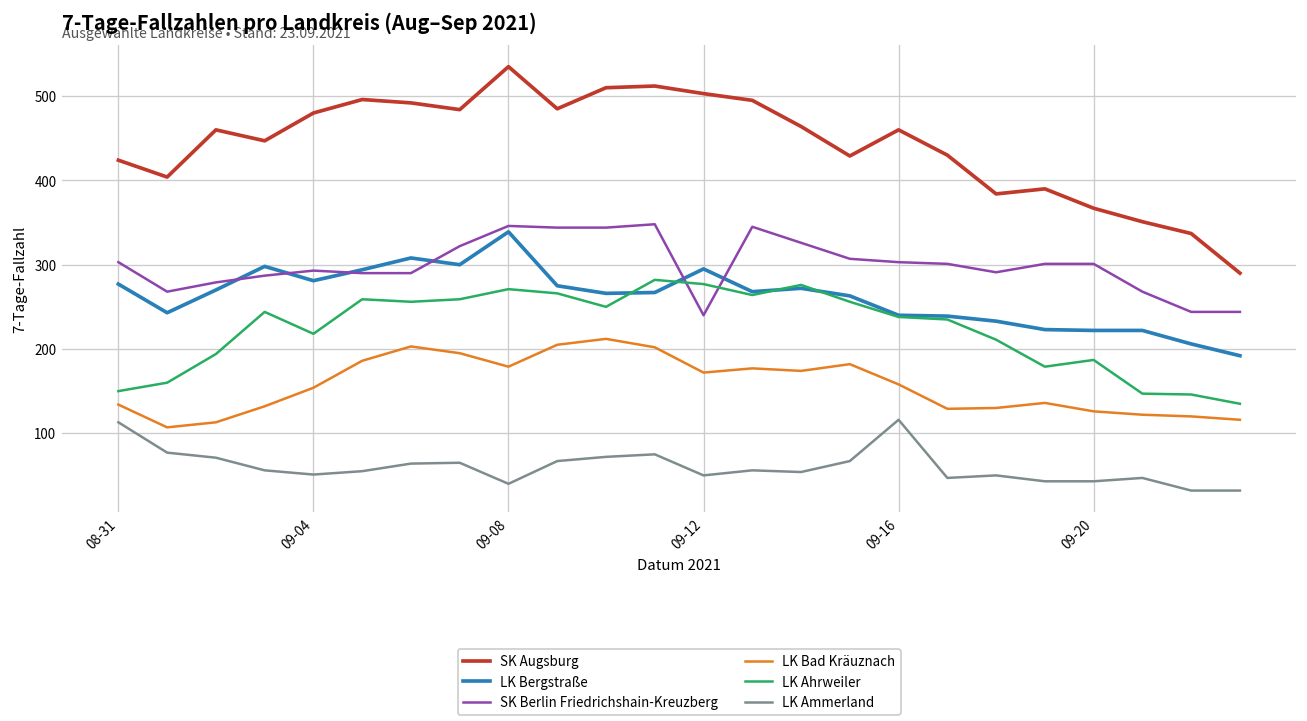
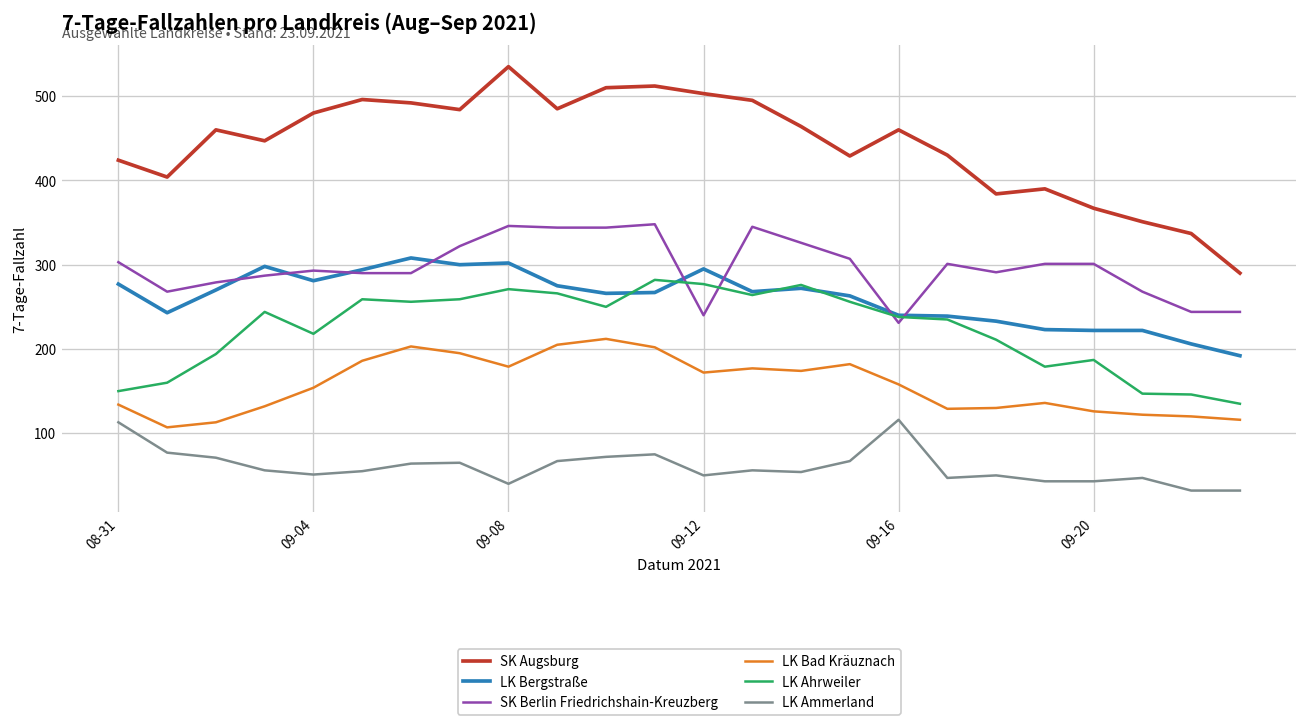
LK Bergstraße, 09-08: 340 -> 300
SK Berlin Friedrichshain-Kreuzberg, 09-16: 300 -> 230
